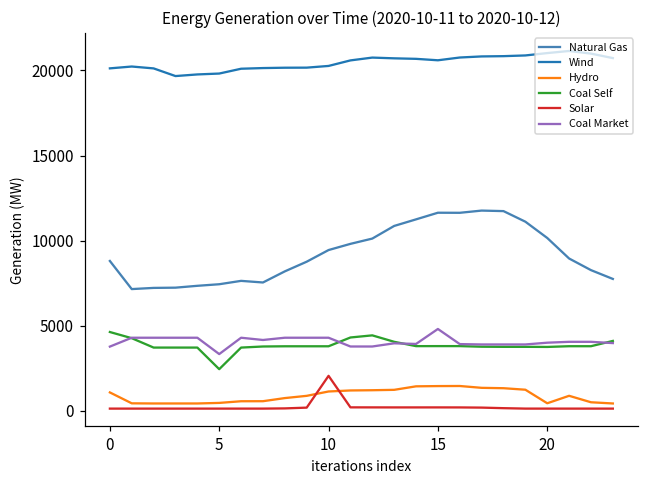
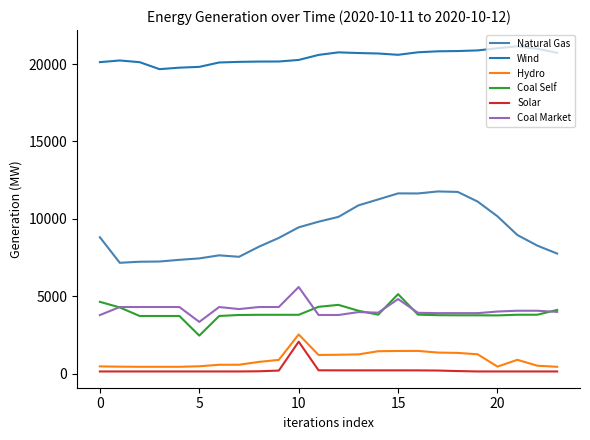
Hydro, 0: 1100 -> 500
Hydro, 10: 1100 -> 2500
Coal Market, 10: 4300 -> 5600
Coal Self, 15: 3800 -> 5100
